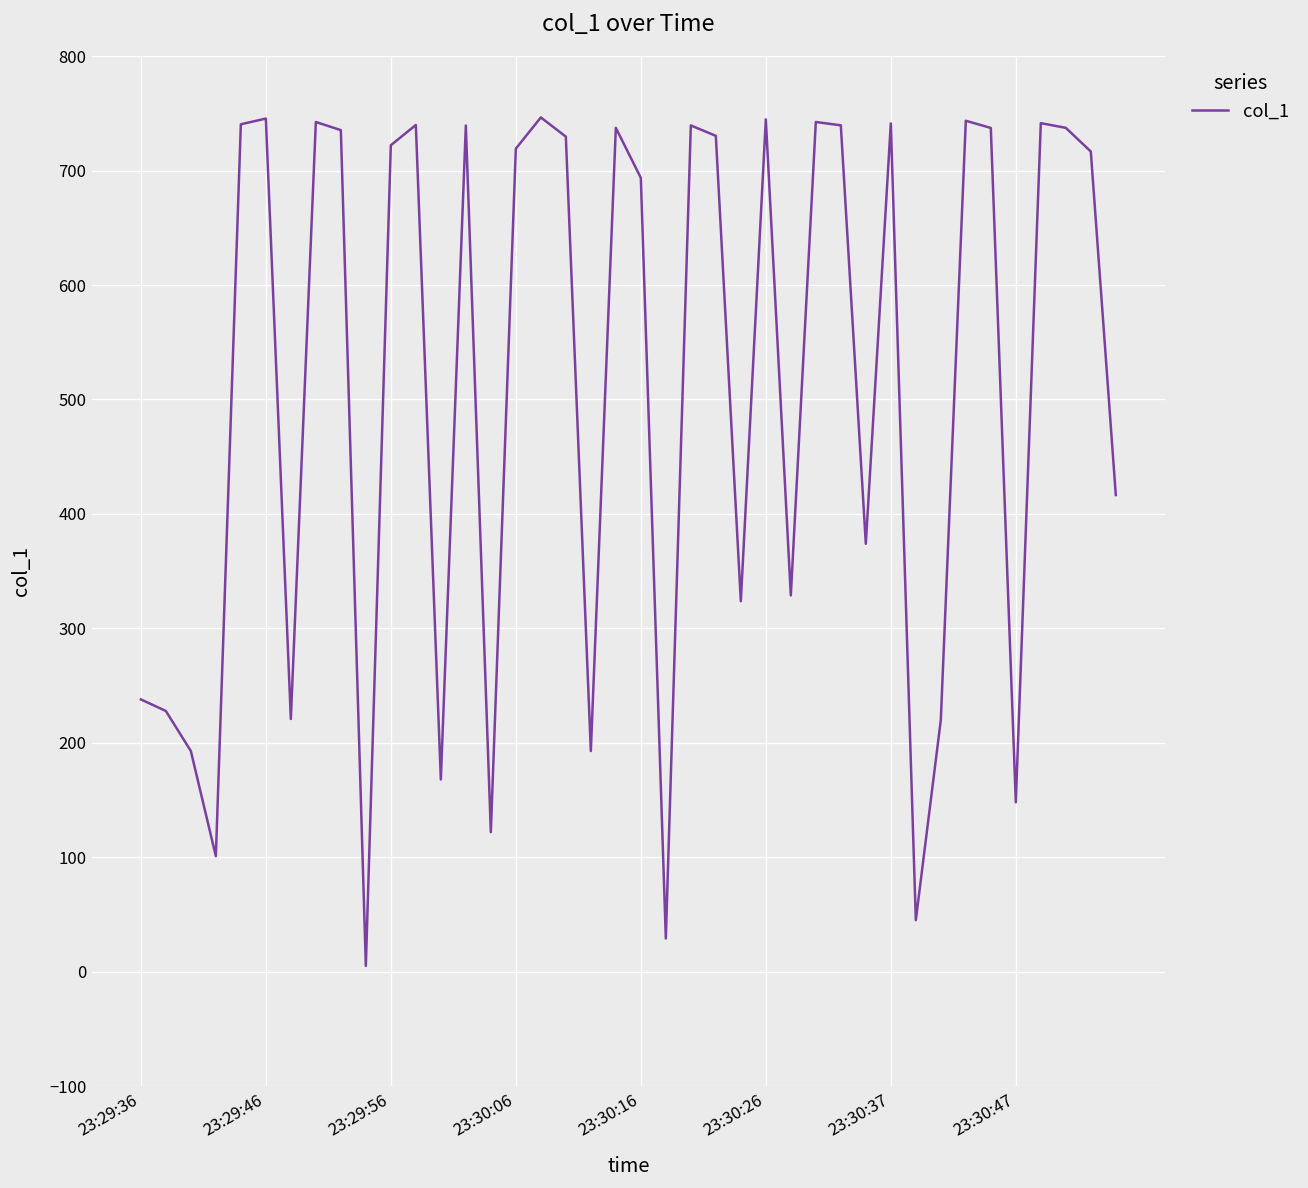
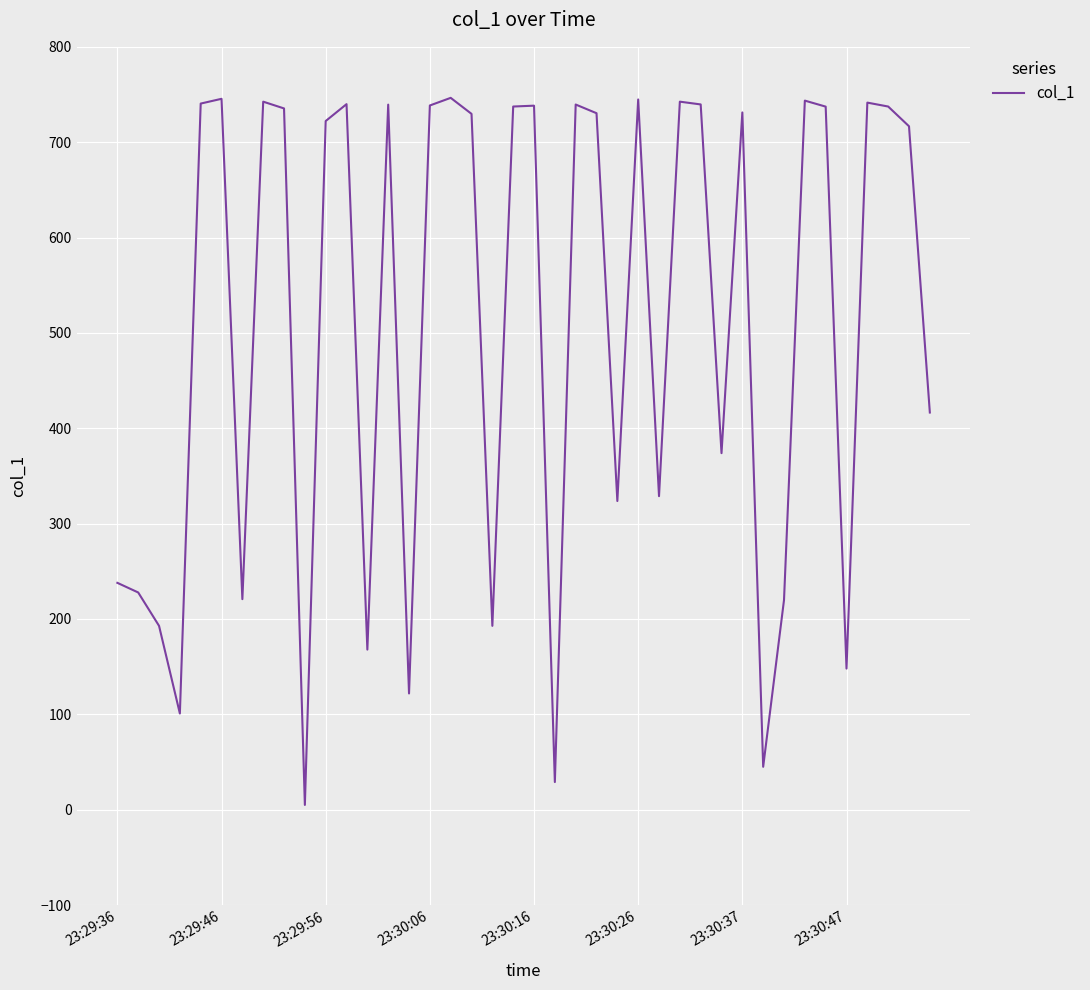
23:30:06: 720 -> 740
23:30:16: 690 -> 740
23:30:37: 740 -> 730
